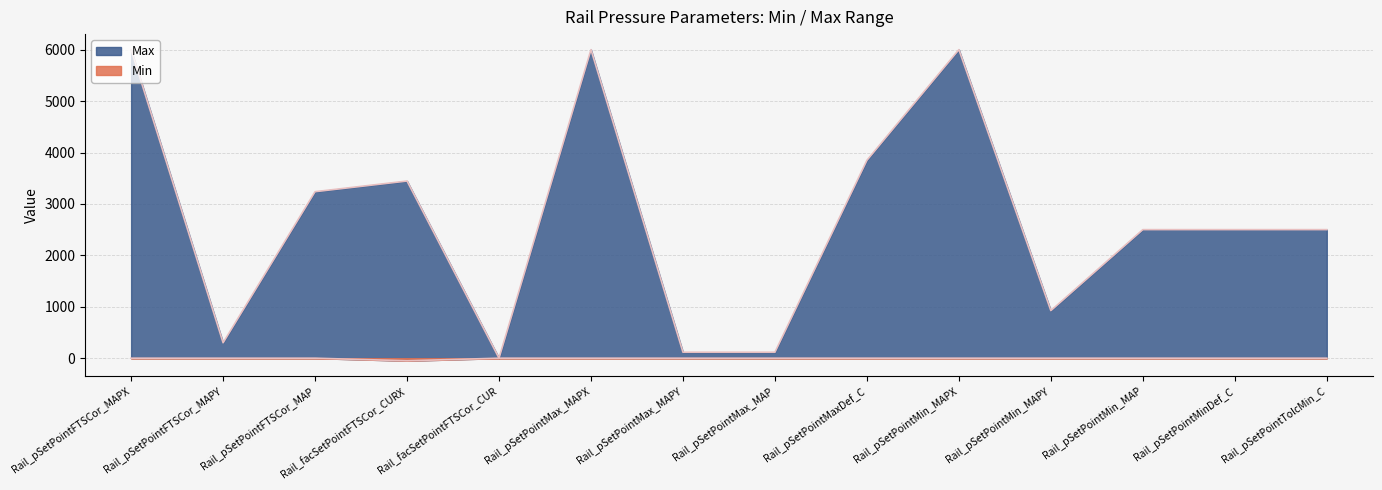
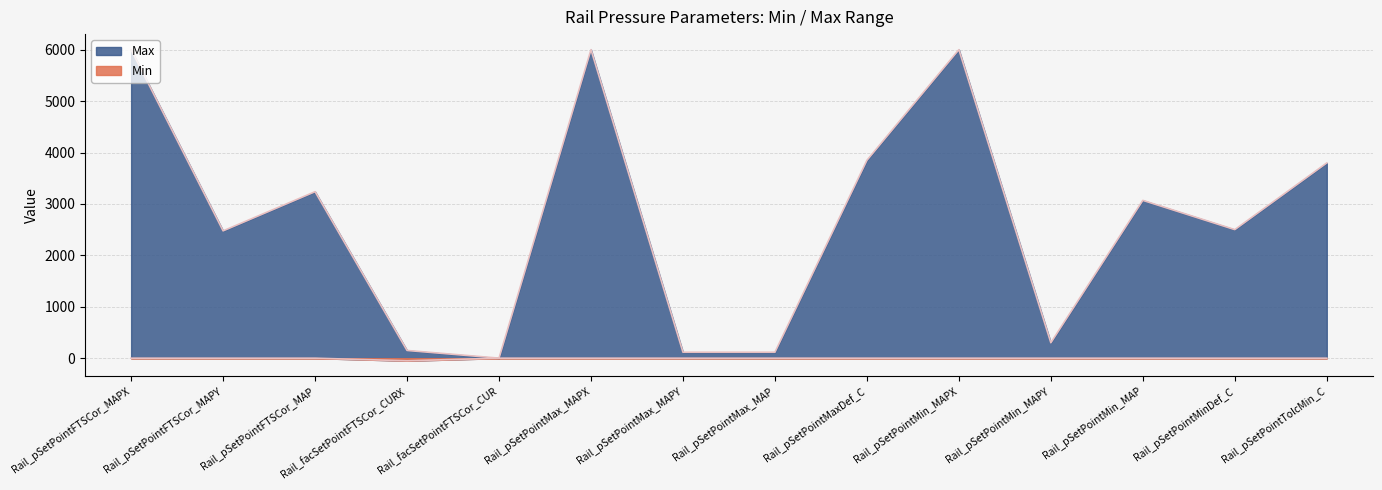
Max, Rail_pSetPointFTSCor_MAPY: 300 -> 2500
Max, Rail_facSetPointFTSCor_CURX: 3400 -> 200
Max, Rail_pSetPointMin_MAPY: 900 -> 300
Max, Rail_pSetPointMin_MAP: 2500 -> 3100
Max, Rail_pSetPointTolcMin_C: 2500 -> 3800
